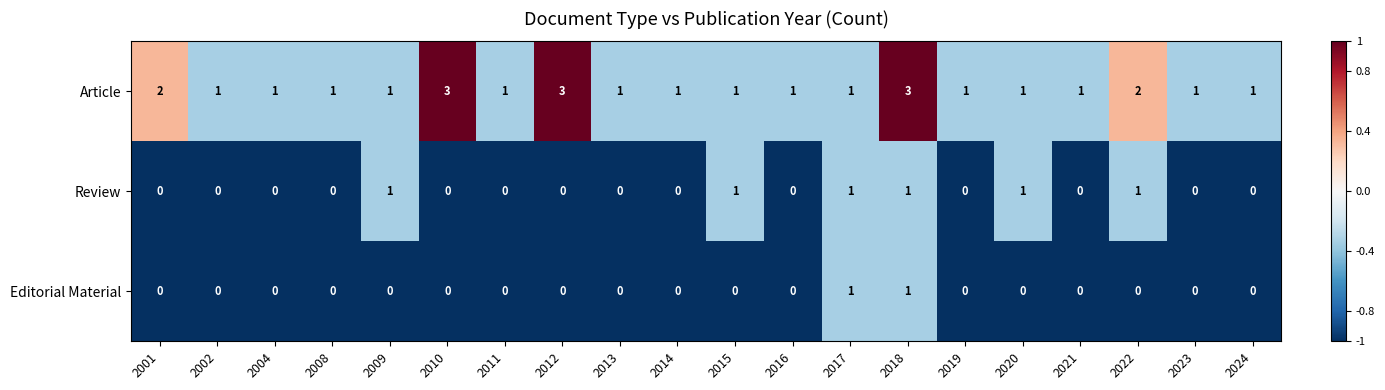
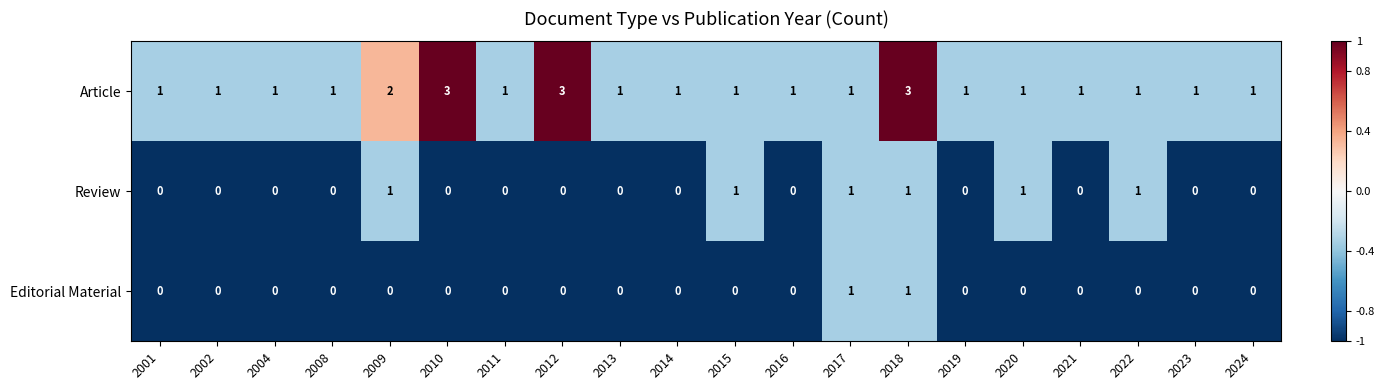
Article, 2001: 2 -> 1
Article, 2009: 1 -> 2
Article, 2022: 2 -> 1
